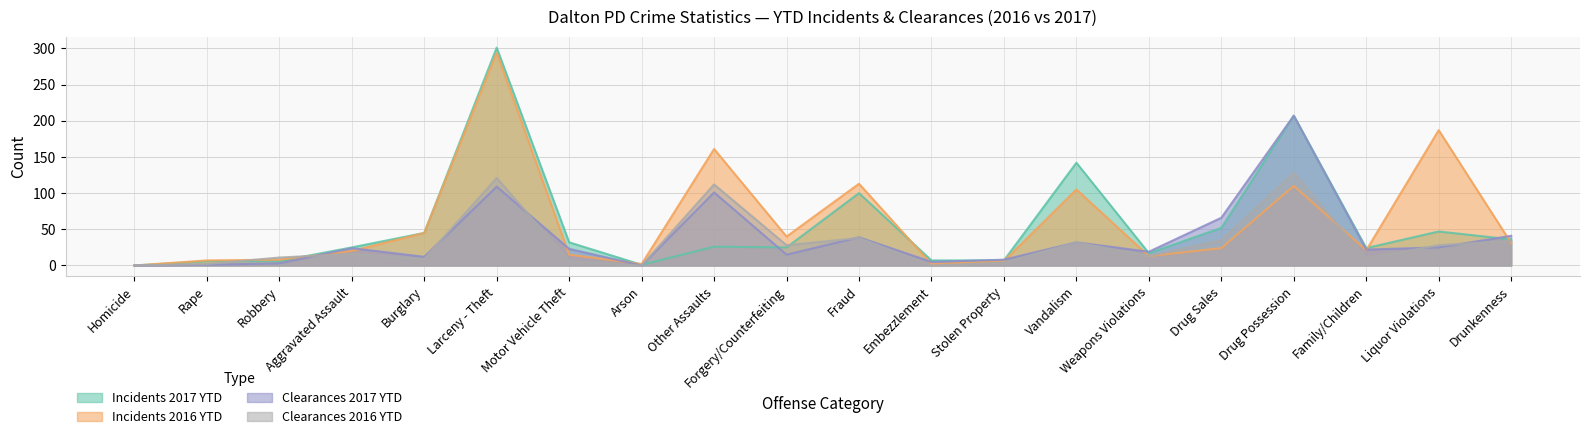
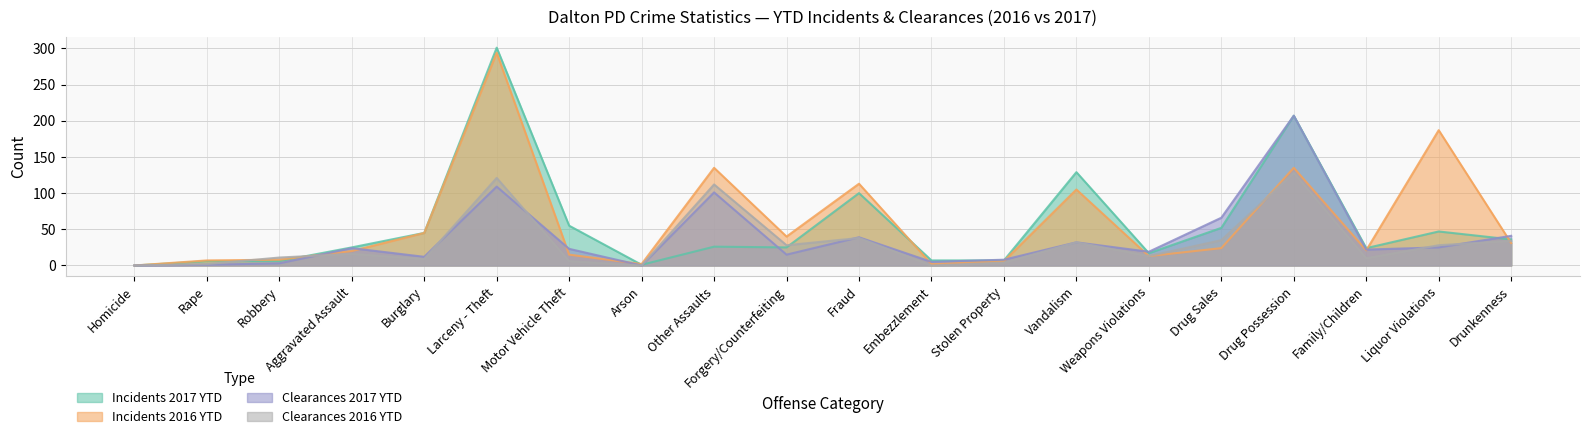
Incidents 2017 YTD, Motor Vehicle Theft: 30 -> 60
Incidents 2016 YTD, Other Assaults: 160 -> 140
Incidents 2017 YTD, Vandalism: 140 -> 130
Incidents 2016 YTD, Drug Possession: 110 -> 140
